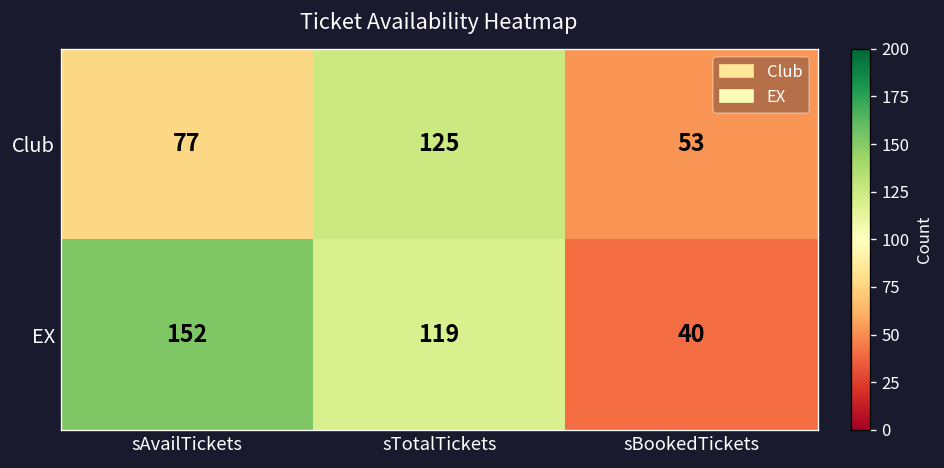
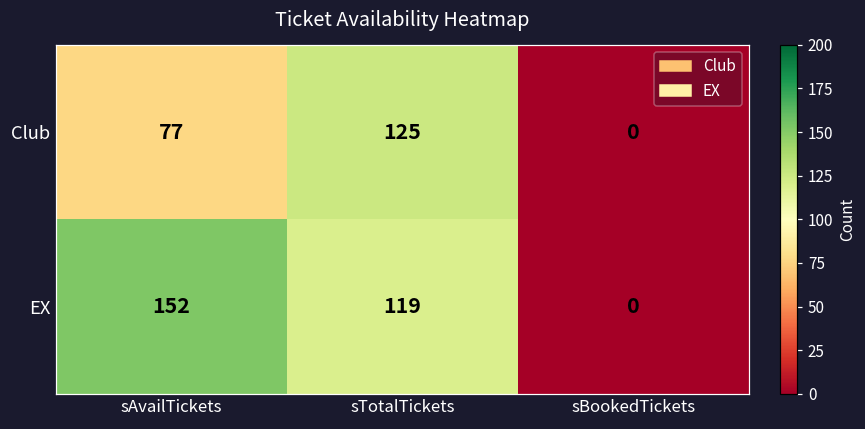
Club, sBookedTickets: 53 -> 0
EX, sBookedTickets: 40 -> 0
